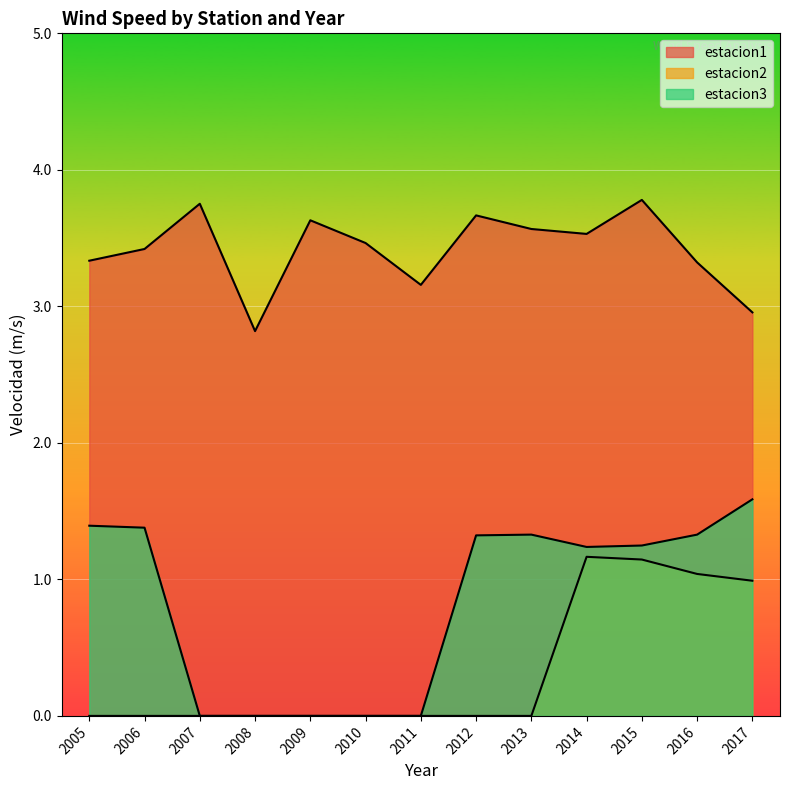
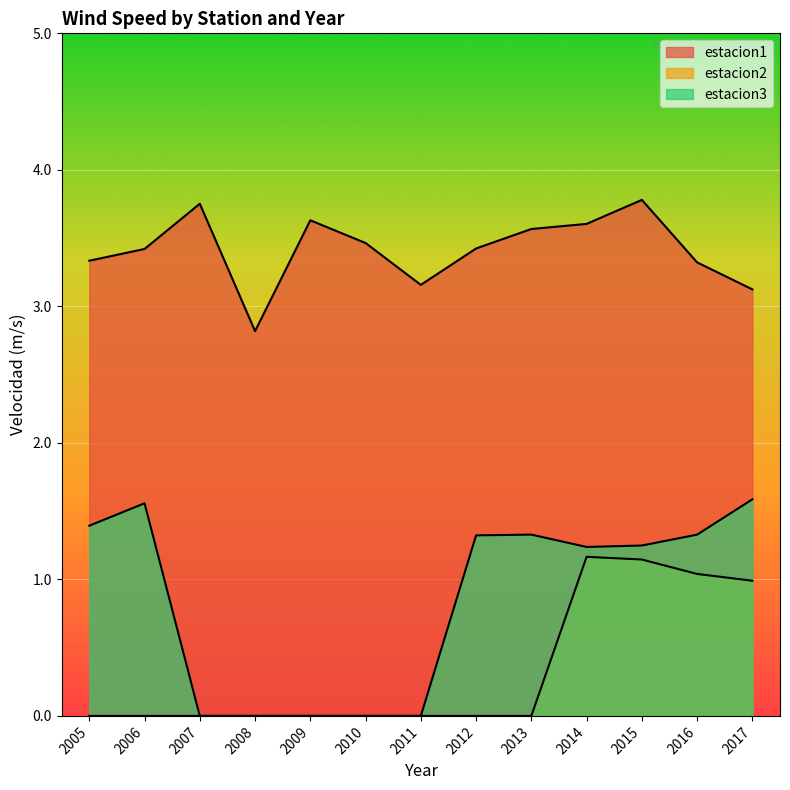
estacion3, 2006: 1.38 -> 1.56
estacion1, 2012: 3.67 -> 3.42
estacion1, 2014: 3.53 -> 3.60
estacion1, 2017: 2.96 -> 3.12
